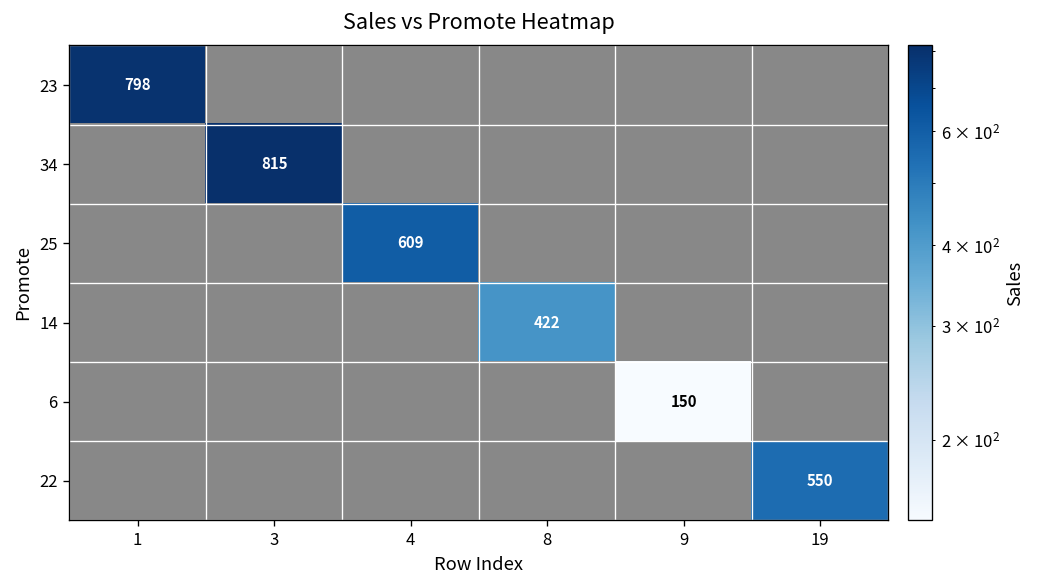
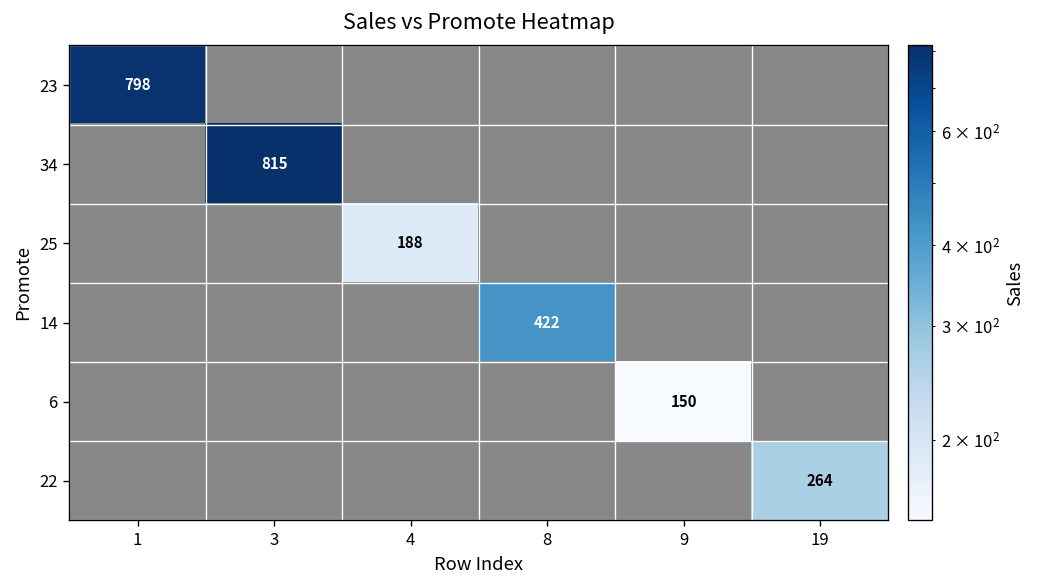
25, 4: 609 -> 188
22, 19: 550 -> 264
